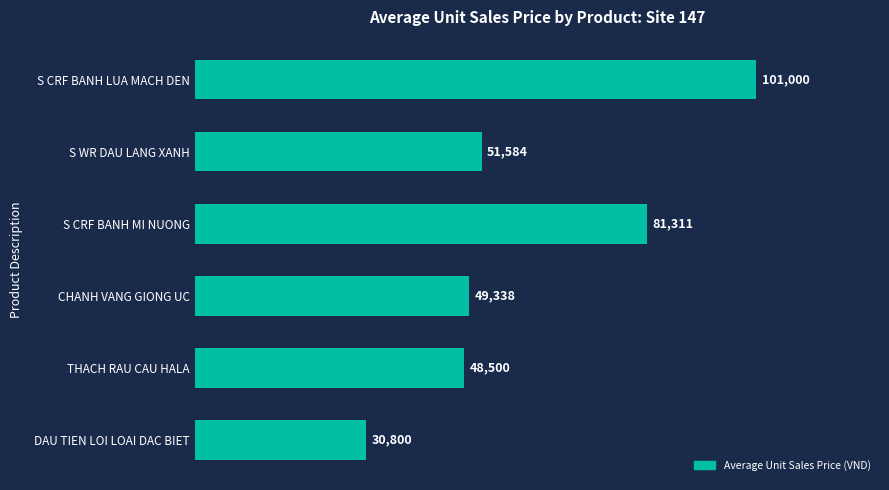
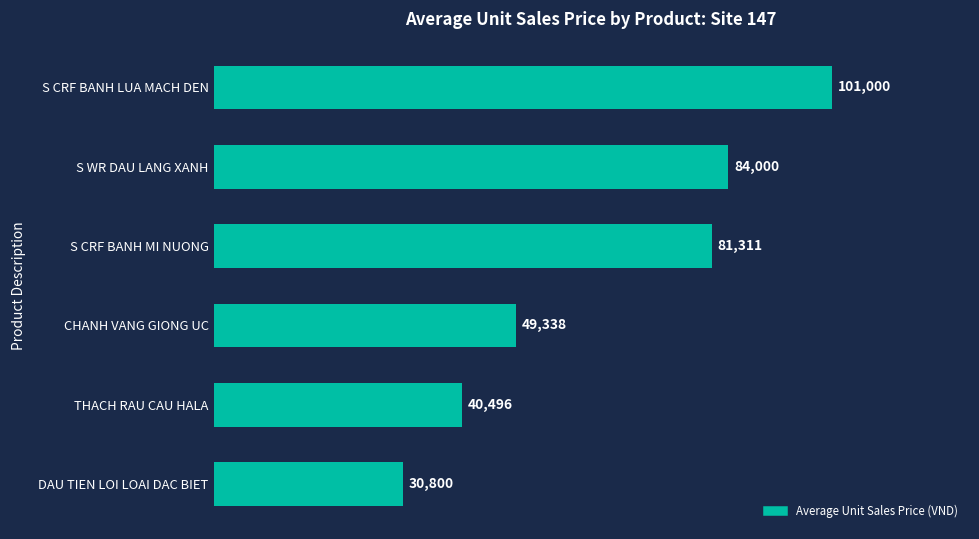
S WR DAU LANG XANH: 51,584 -> 84,000
THACH RAU CAU HALA: 48,500 -> 40,496
